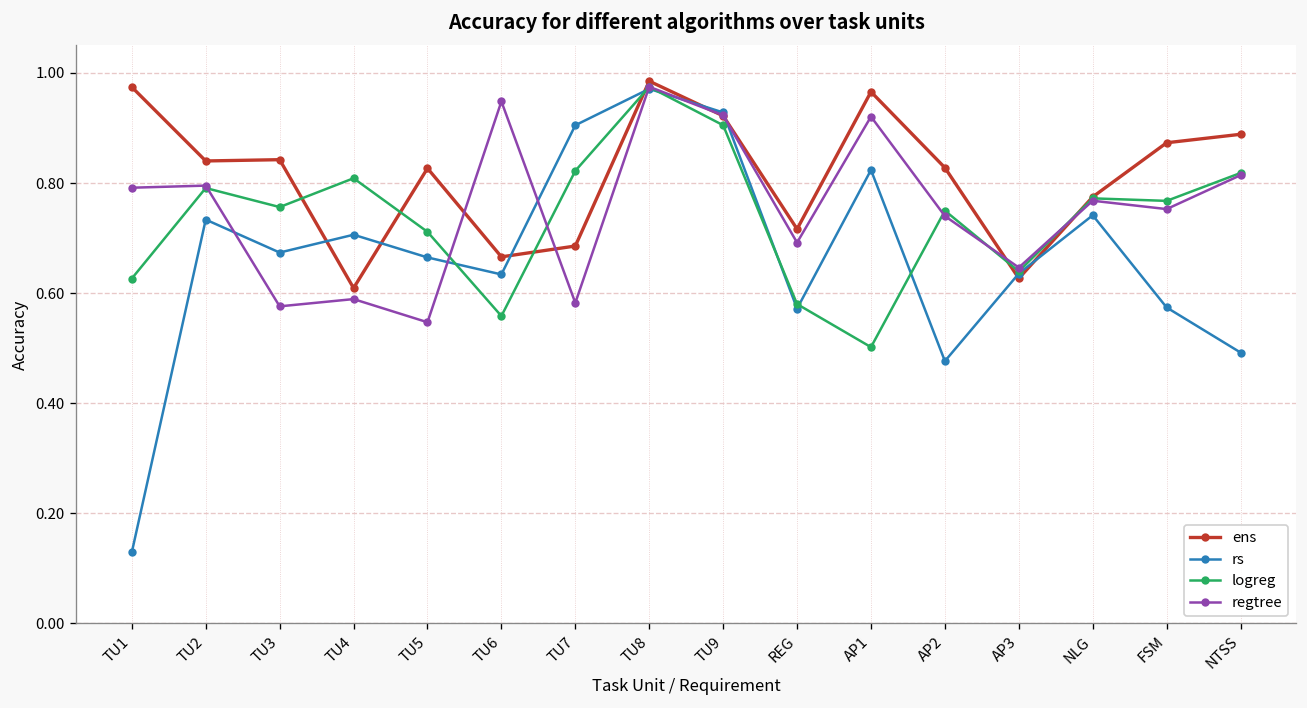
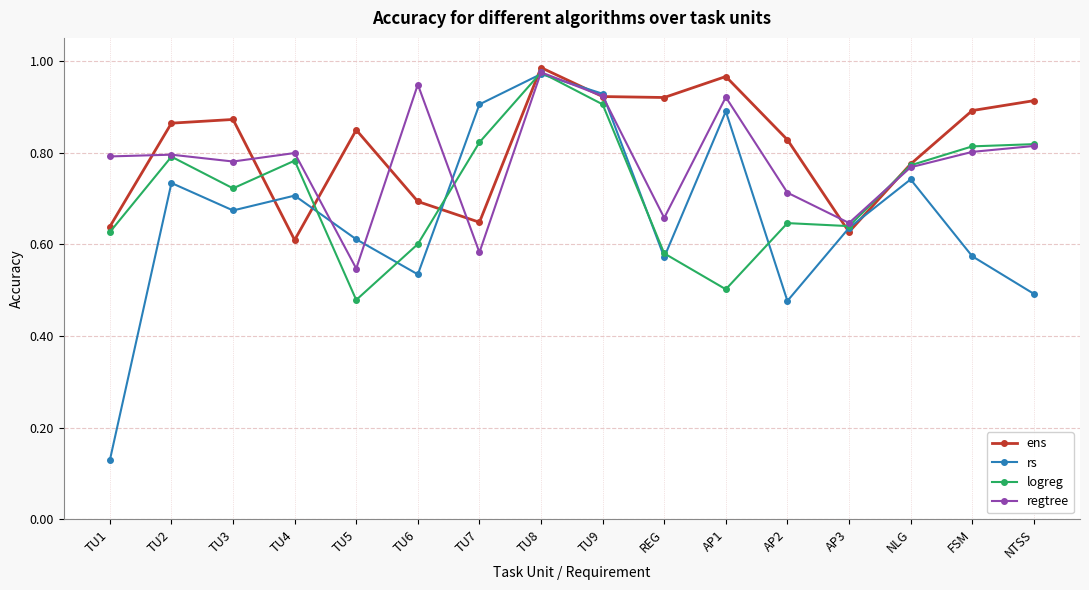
ens, TU1: 0.97 -> 0.64
ens, TU2: 0.84 -> 0.86
ens, TU3: 0.84 -> 0.87
logreg, TU3: 0.76 -> 0.72
regtree, TU3: 0.58 -> 0.78
logreg, TU4: 0.81 -> 0.78
regtree, TU4: 0.59 -> 0.80
ens, TU5: 0.83 -> 0.85
rs, TU5: 0.66 -> 0.61
logreg, TU5: 0.71 -> 0.48
ens, TU6: 0.67 -> 0.69
rs, TU6: 0.63 -> 0.53
logreg, TU6: 0.56 -> 0.60
ens, TU7: 0.69 -> 0.65
ens, REG: 0.72 -> 0.92
regtree, REG: 0.69 -> 0.66
rs, AP1: 0.82 -> 0.89
logreg, AP2: 0.75 -> 0.65
regtree, AP2: 0.74 -> 0.71
ens, FSM: 0.87 -> 0.89
logreg, FSM: 0.77 -> 0.81
regtree, FSM: 0.75 -> 0.80
ens, NTSS: 0.89 -> 0.91
